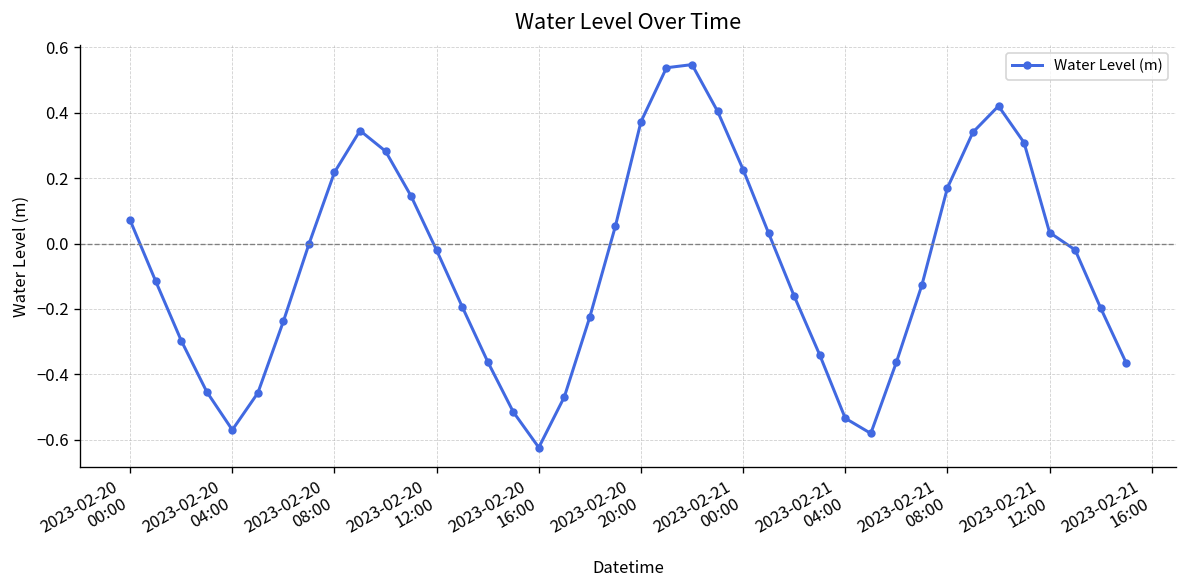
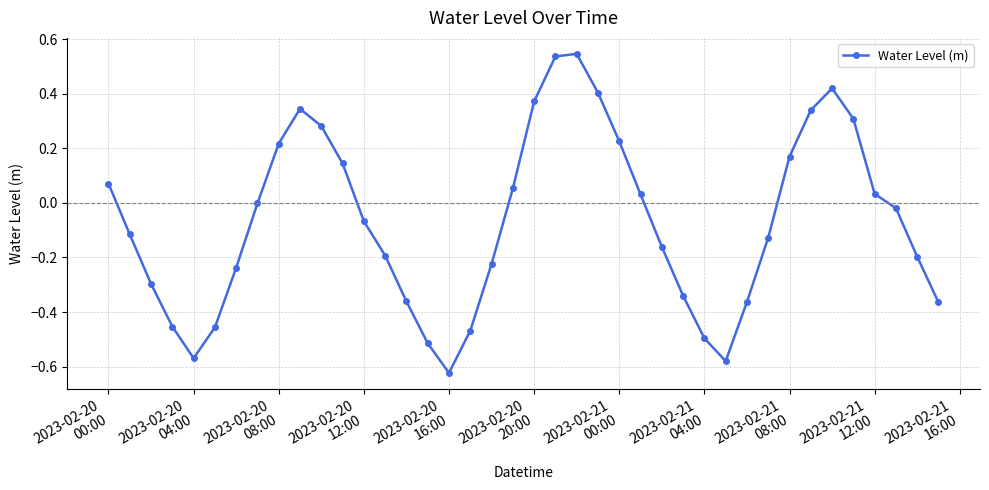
2023-02-20 12:00: -0.02 -> -0.07
2023-02-21 04:00: -0.53 -> -0.50
